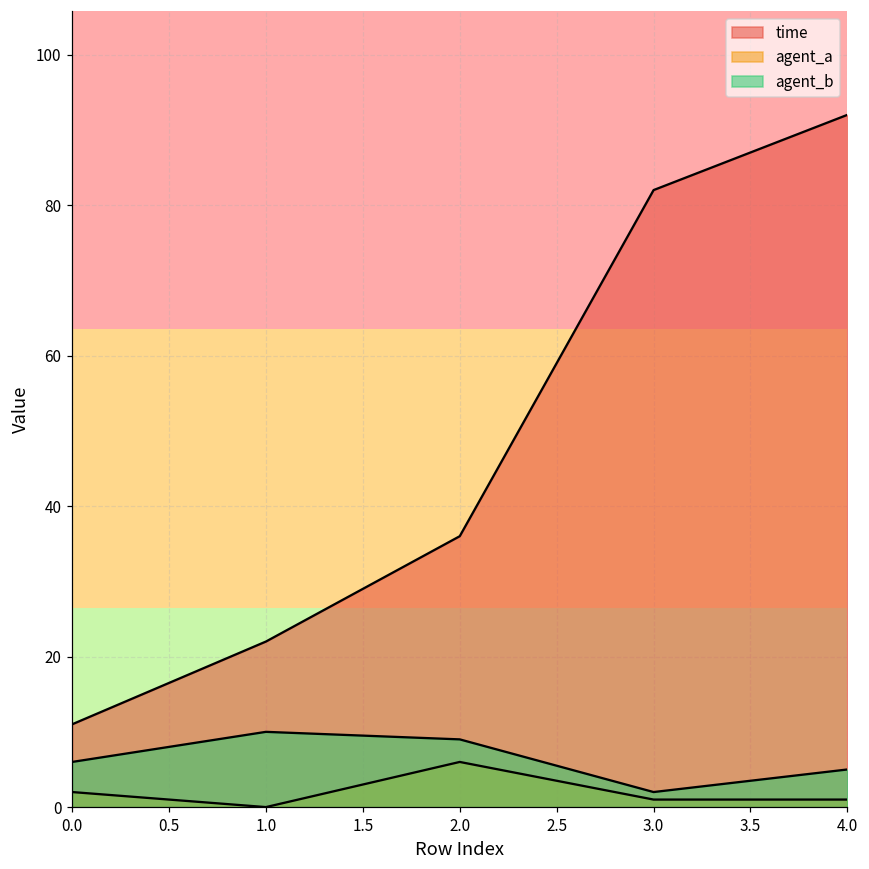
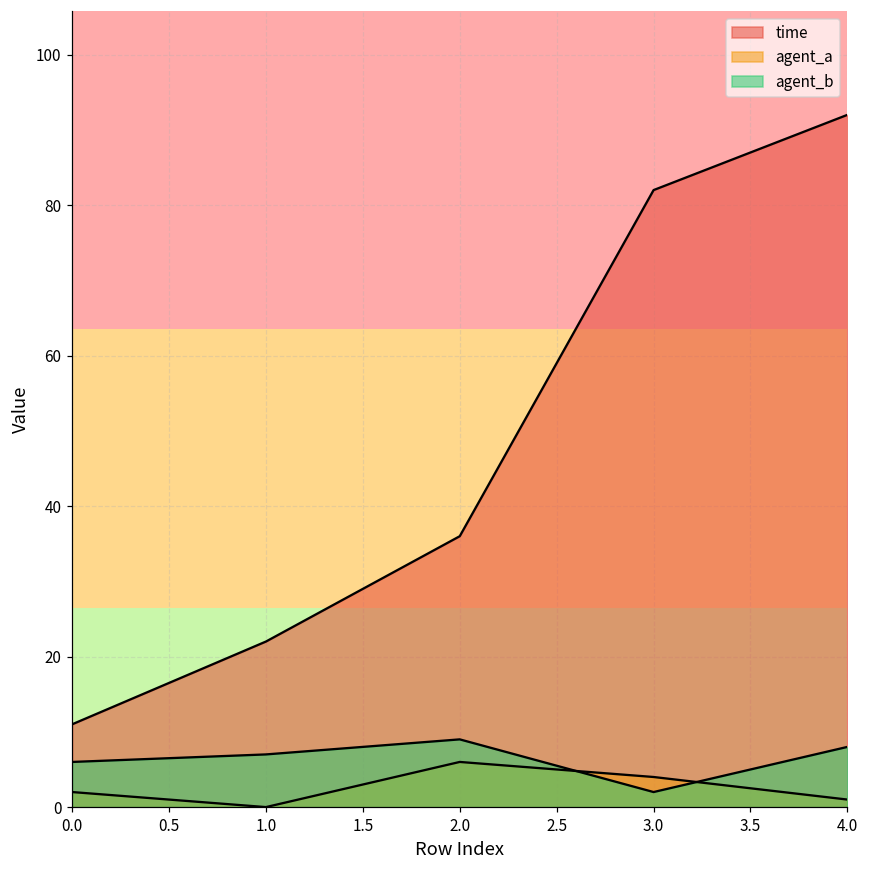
agent_b, 1.0: 10 -> 7
agent_a, 3.0: 1 -> 4
agent_b, 4.0: 5 -> 8
